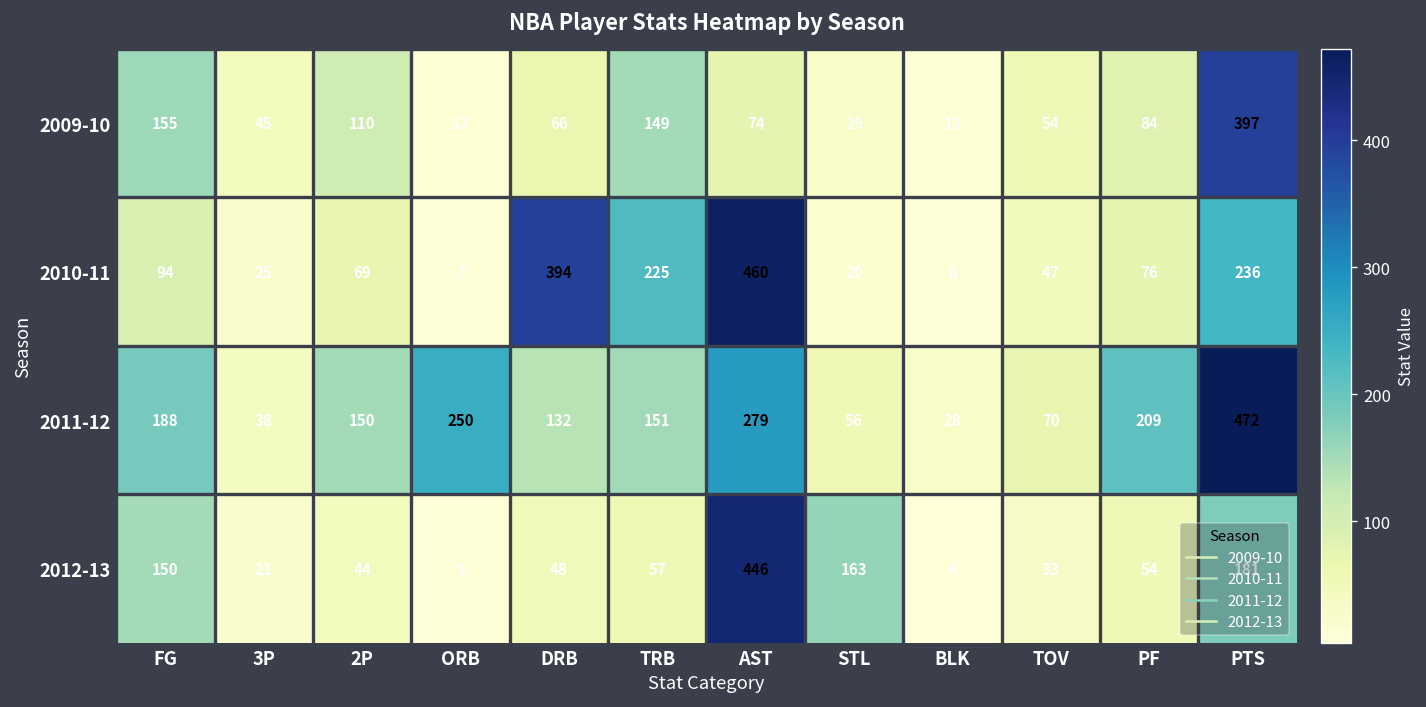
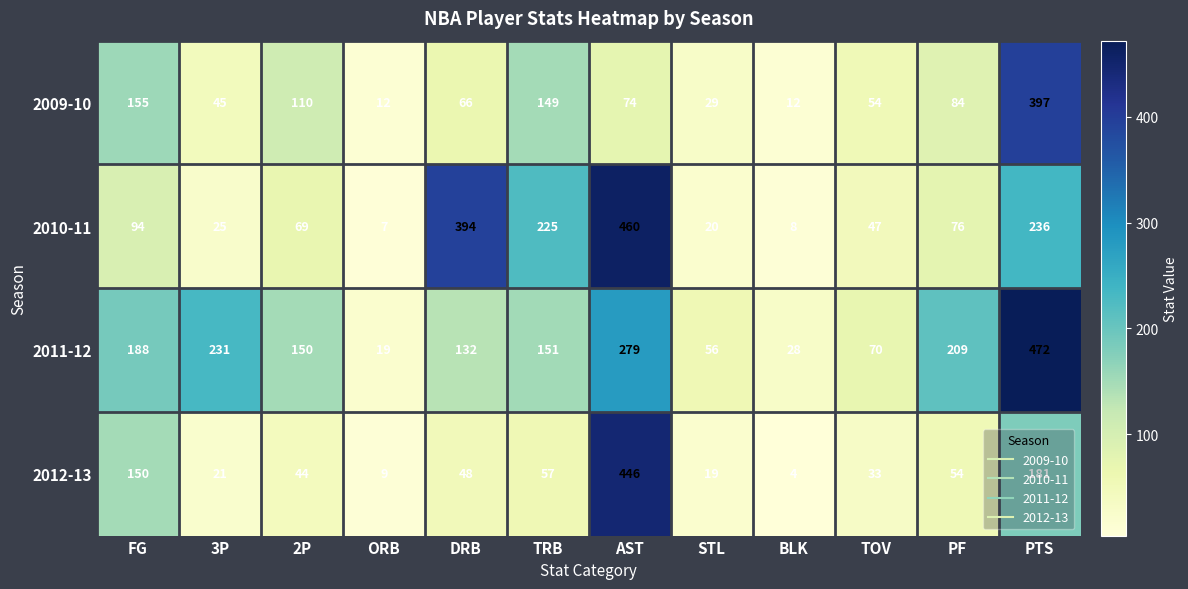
2011-12, 3P: 38 -> 231
2011-12, ORB: 250 -> 19
2012-13, STL: 163 -> 19
